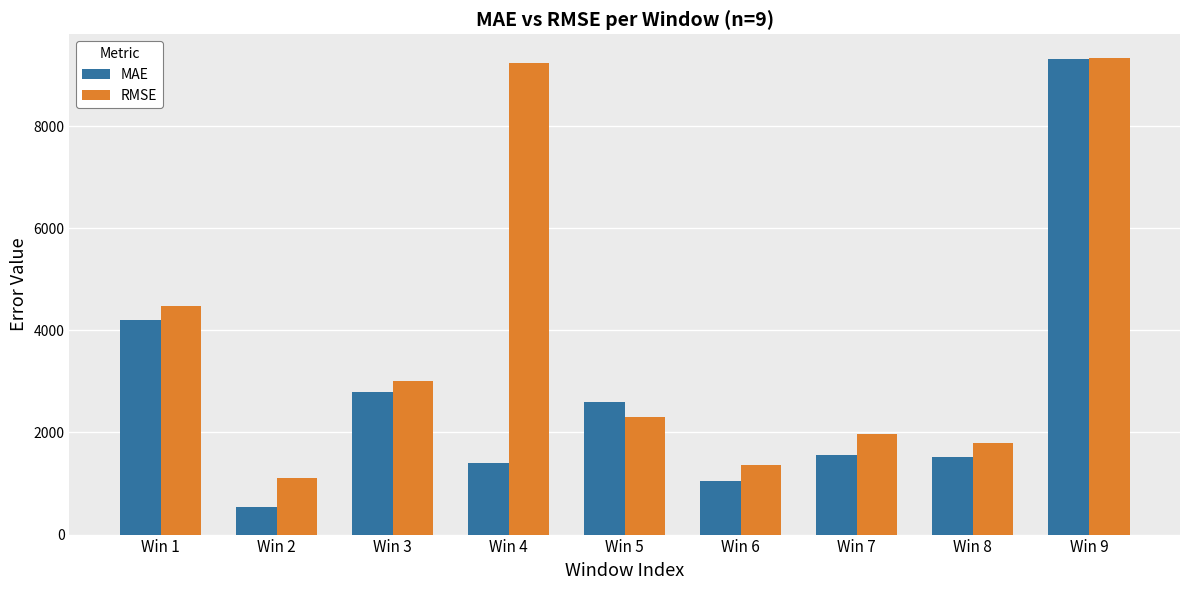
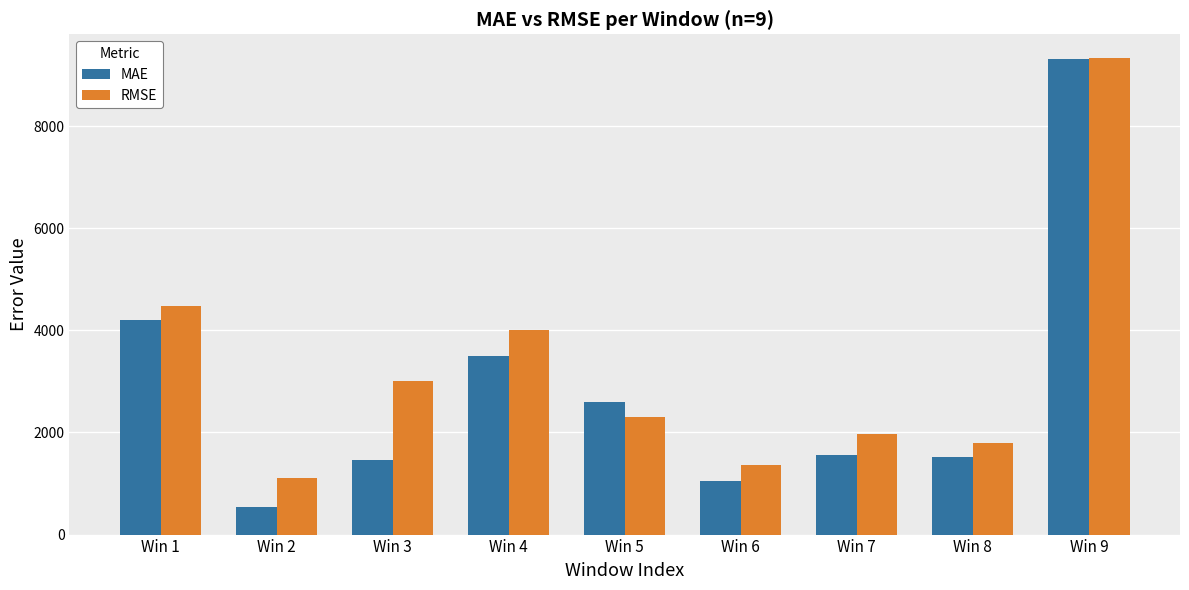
MAE, Win 3: 2800 -> 1500
MAE, Win 4: 1400 -> 3500
RMSE, Win 4: 9200 -> 4000
